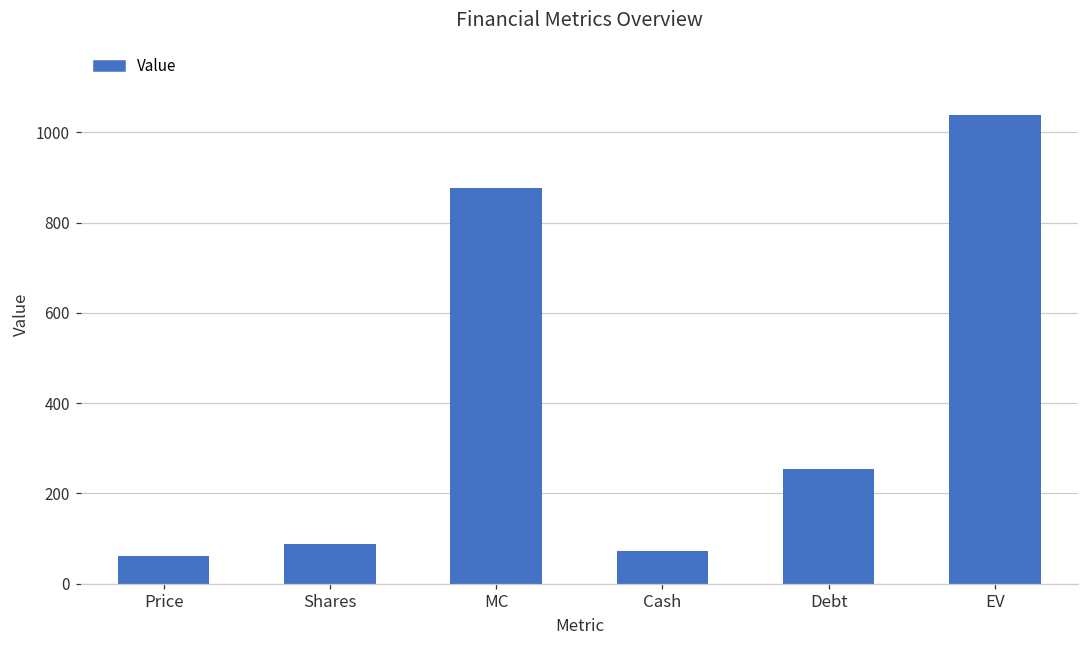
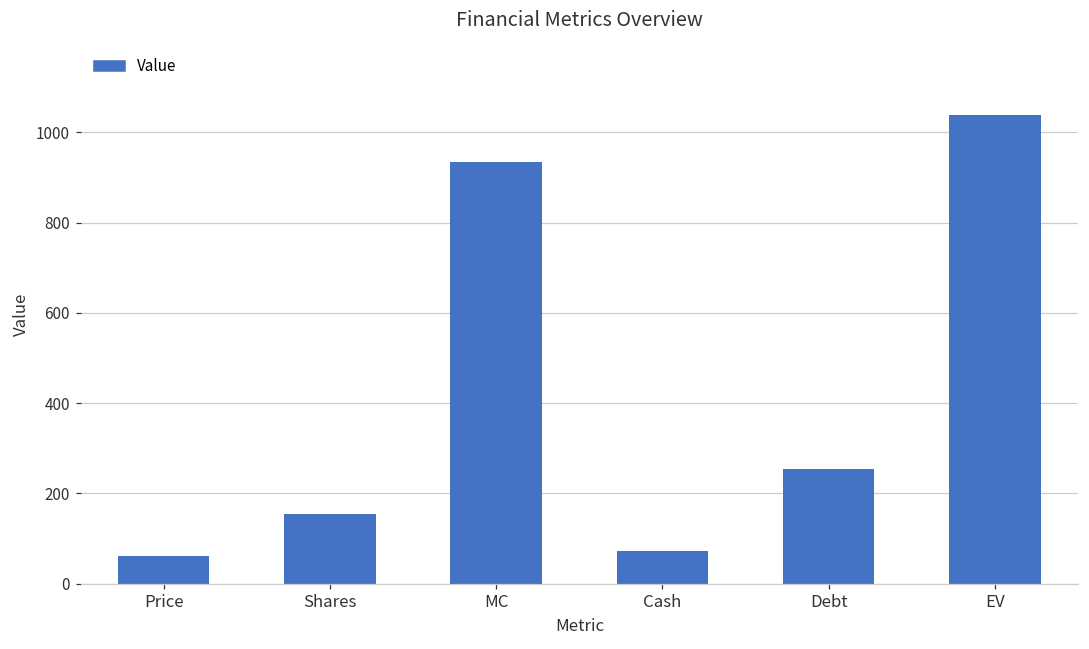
Shares: 90 -> 150
MC: 880 -> 930
